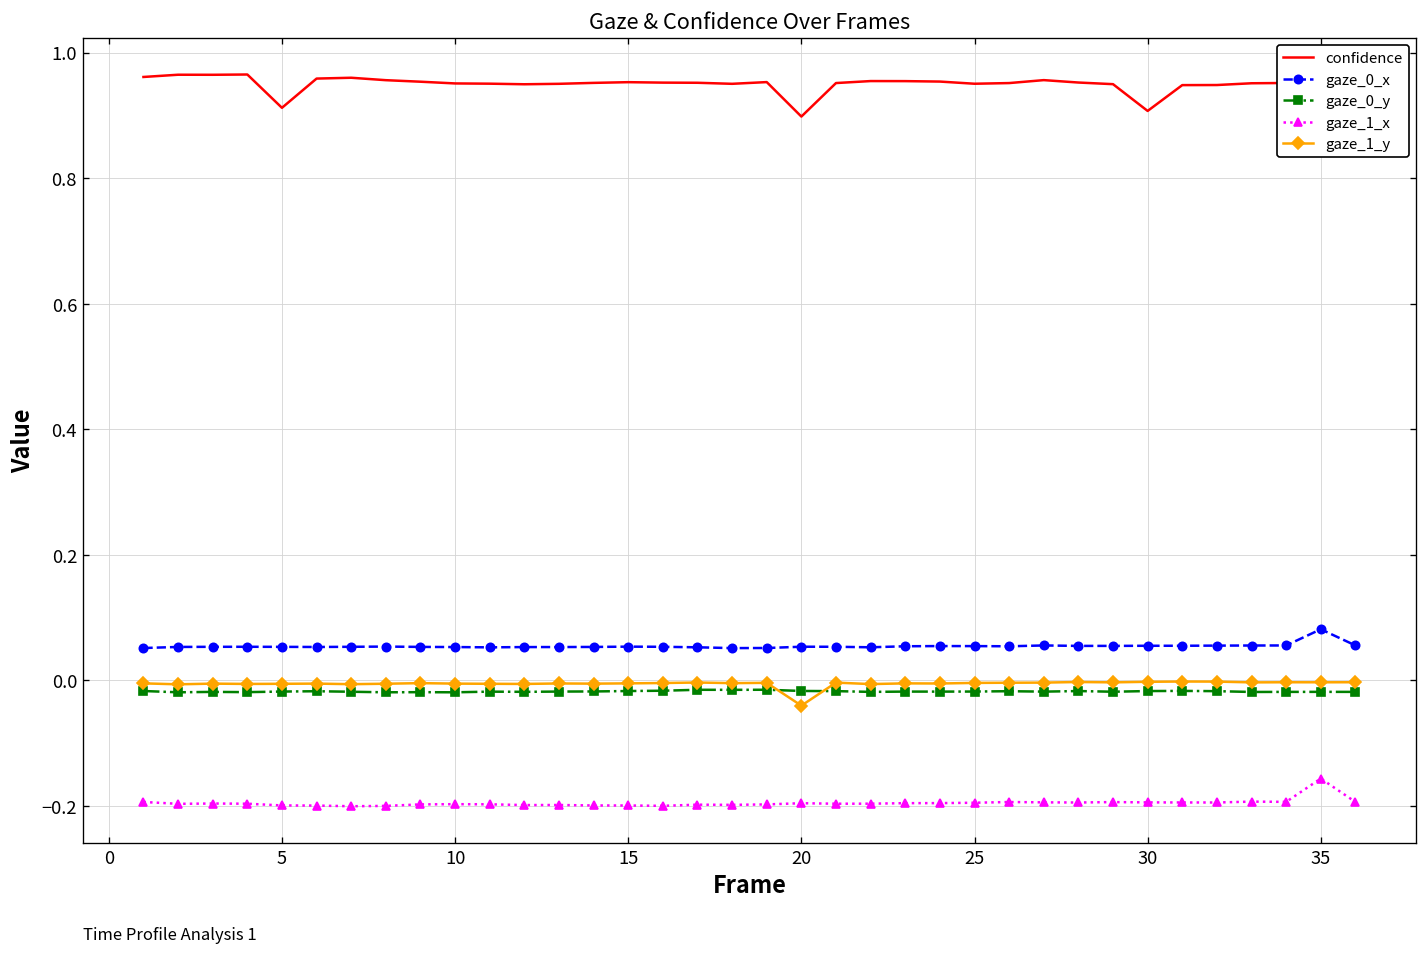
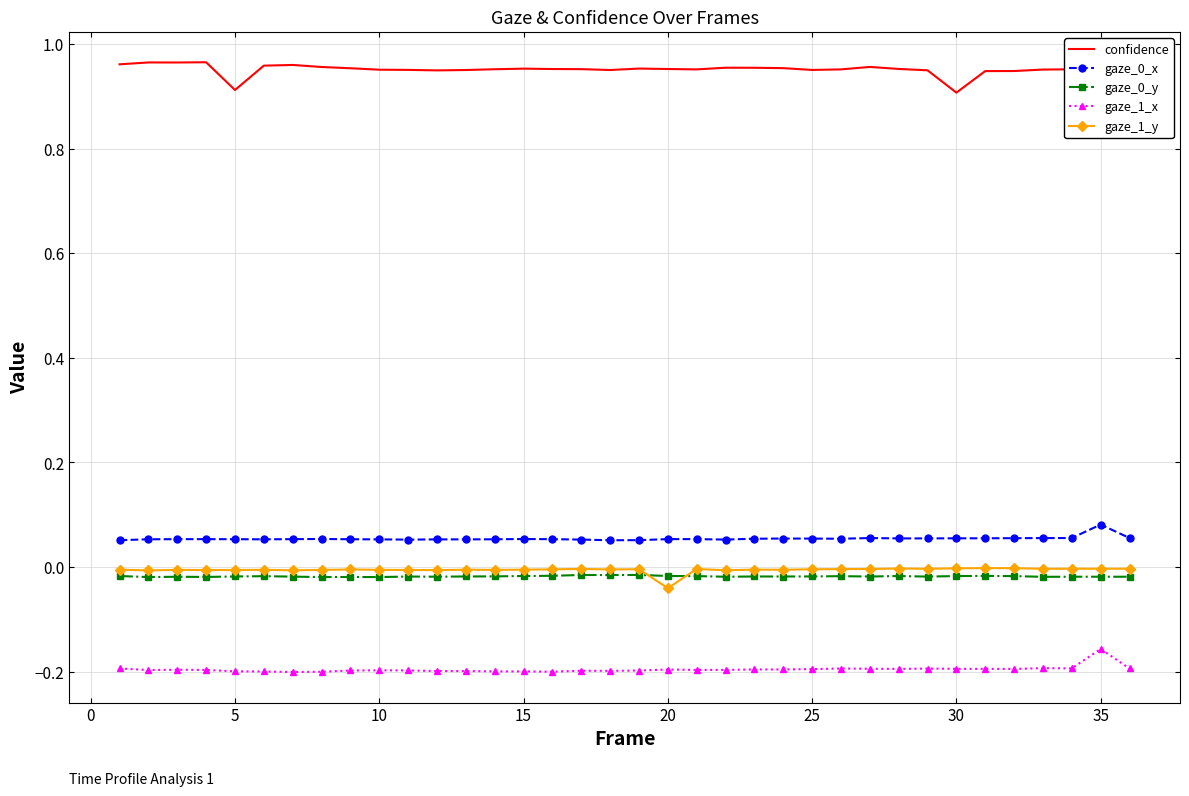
confidence, 20: 0.90 -> 0.95
